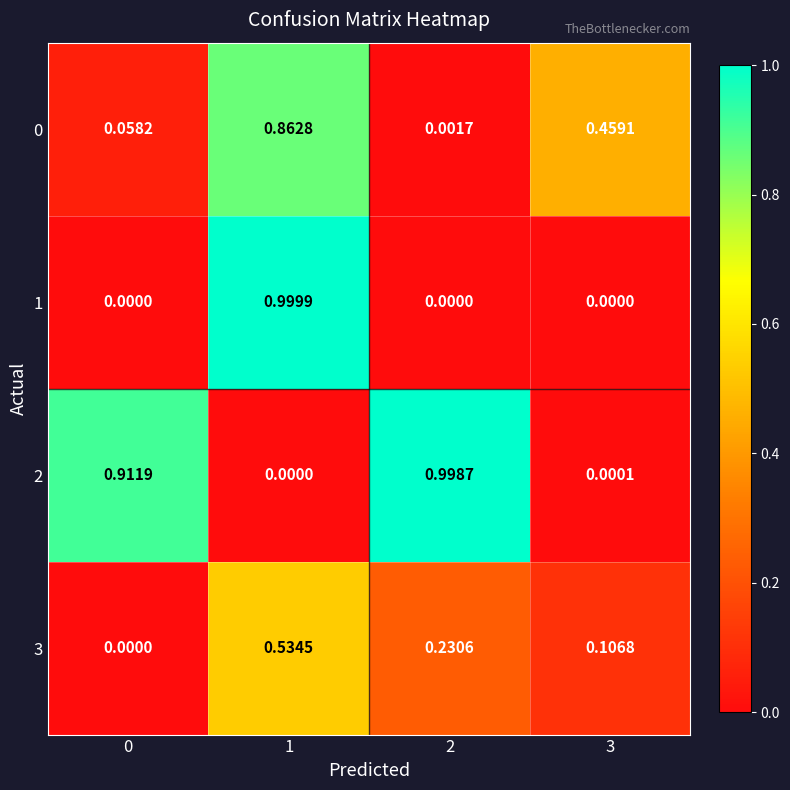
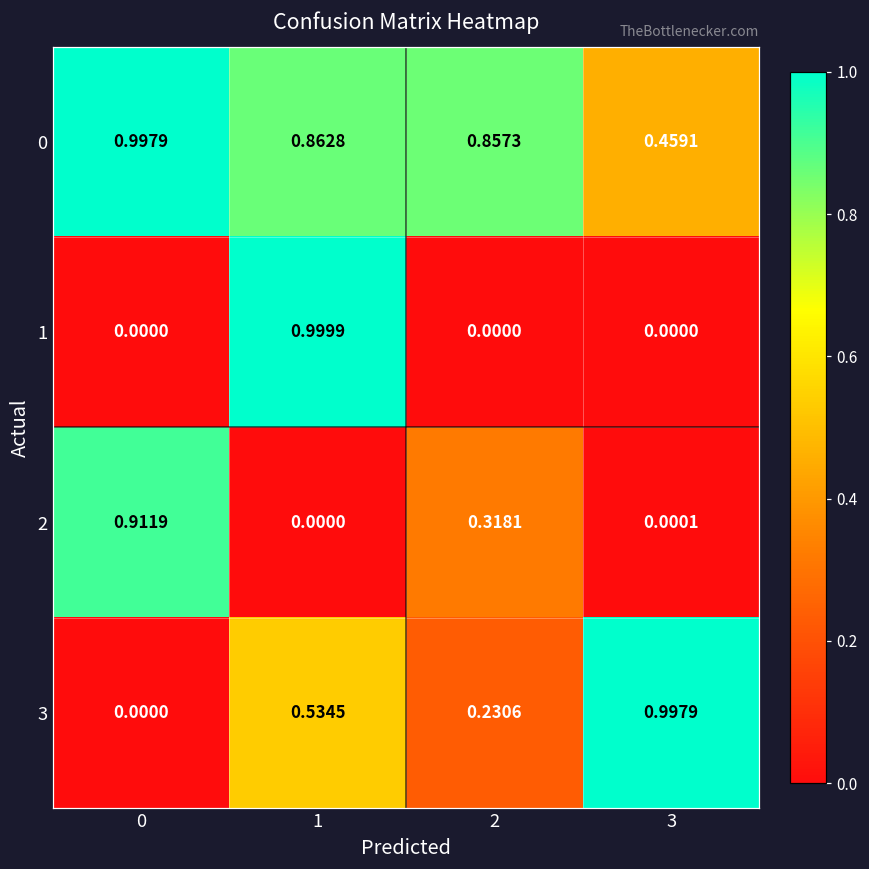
0, 0: 0.0582 -> 0.9979
0, 2: 0.0017 -> 0.8573
2, 2: 0.9987 -> 0.3181
3, 3: 0.1068 -> 0.9979
